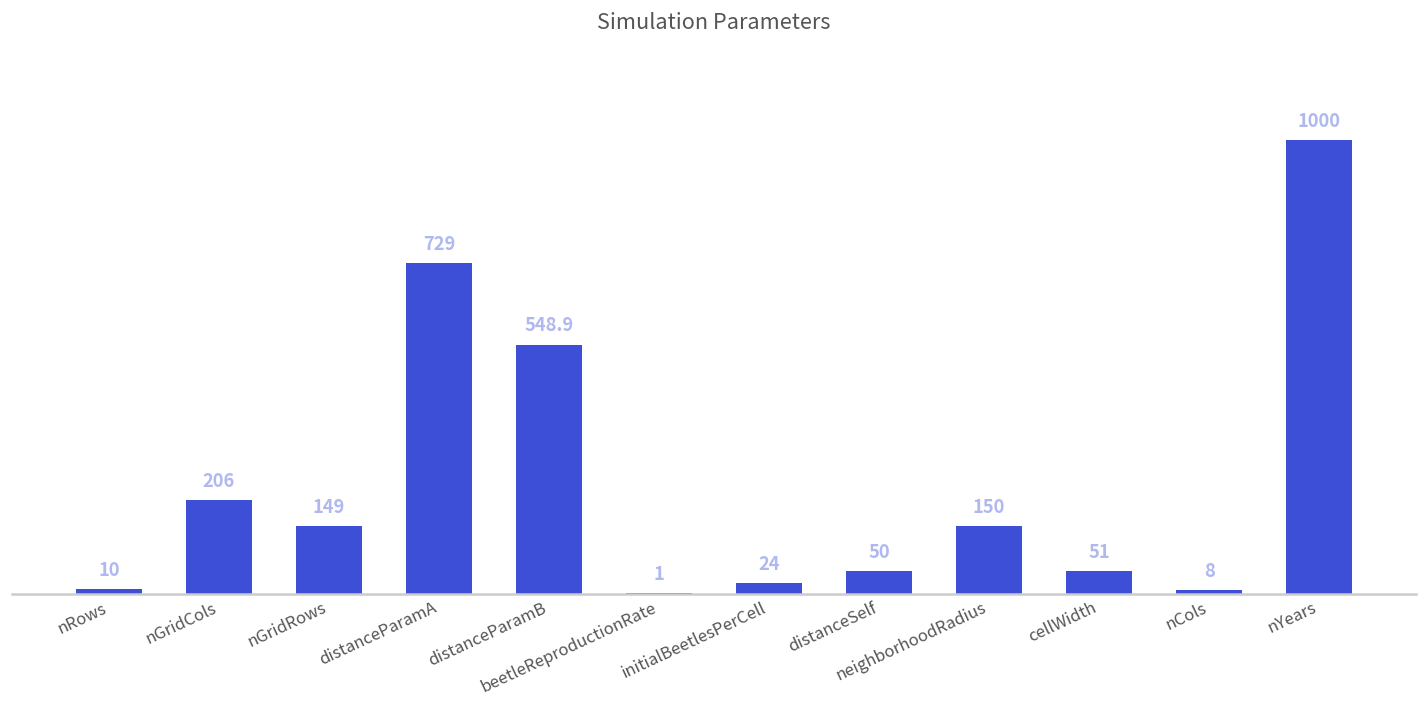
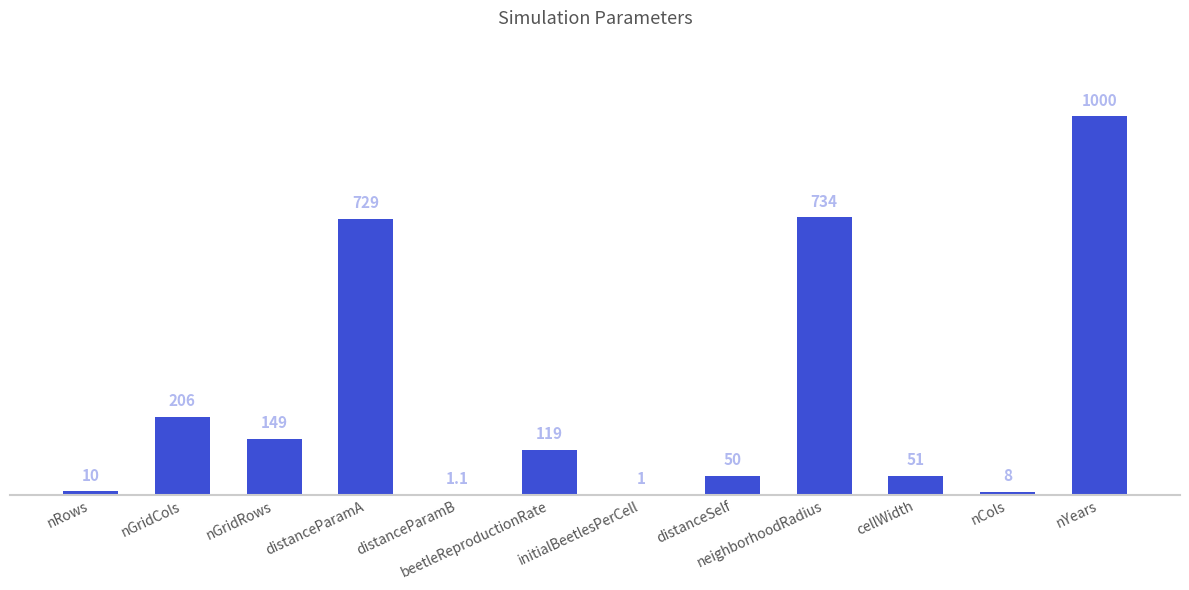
distanceParamB: 548.9 -> 1.1
beetleReproductionRate: 1 -> 119
initialBeetlesPerCell: 24 -> 1
neighborhoodRadius: 150 -> 734
